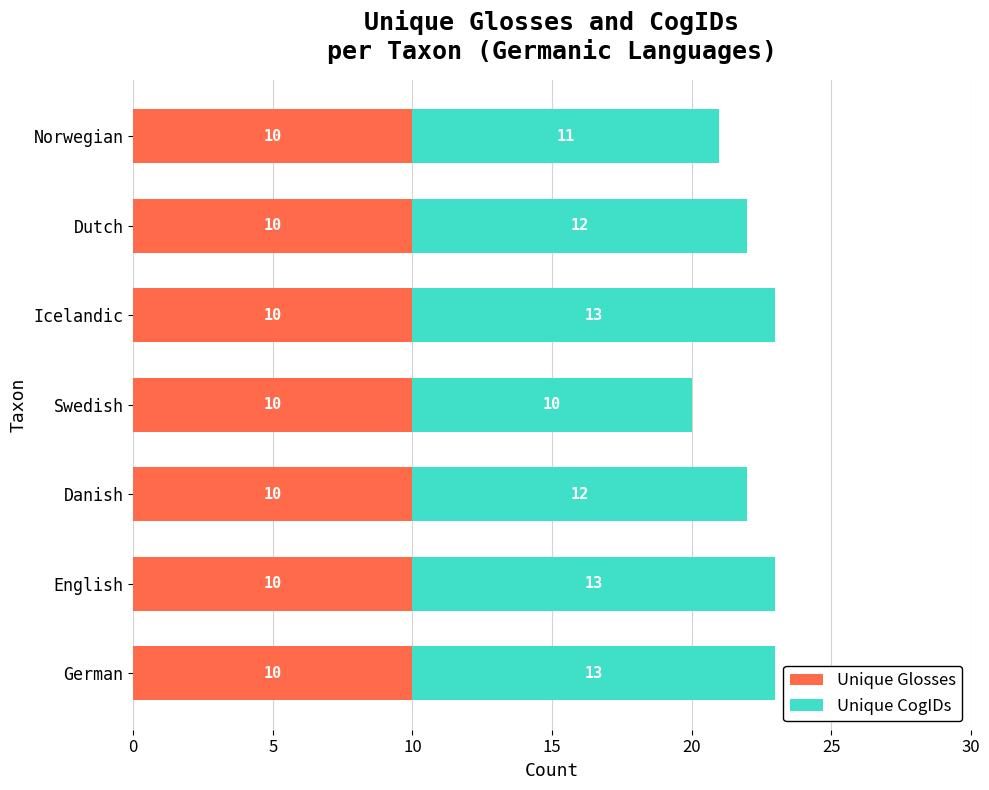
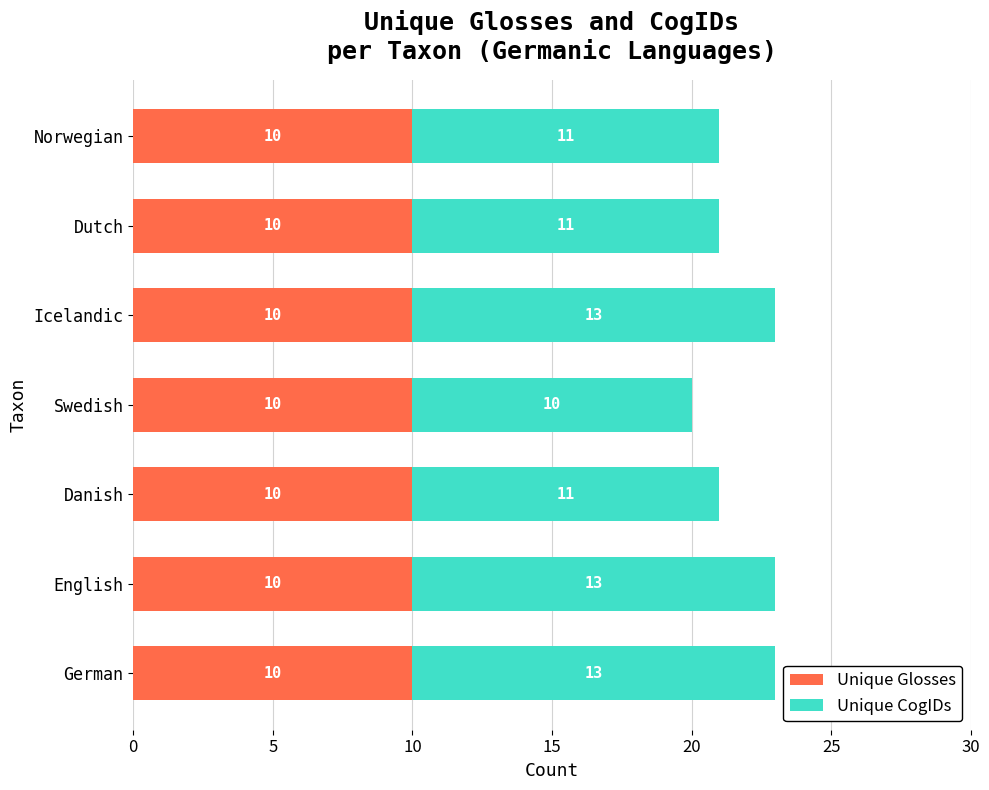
Unique CogIDs, Dutch: 12 -> 11
Unique CogIDs, Danish: 12 -> 11
